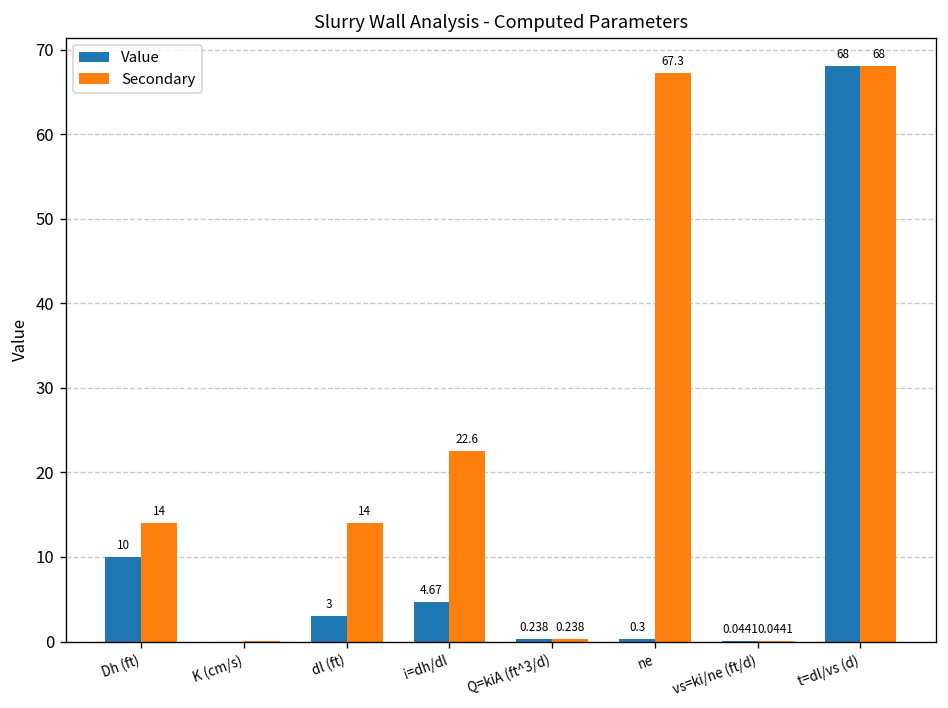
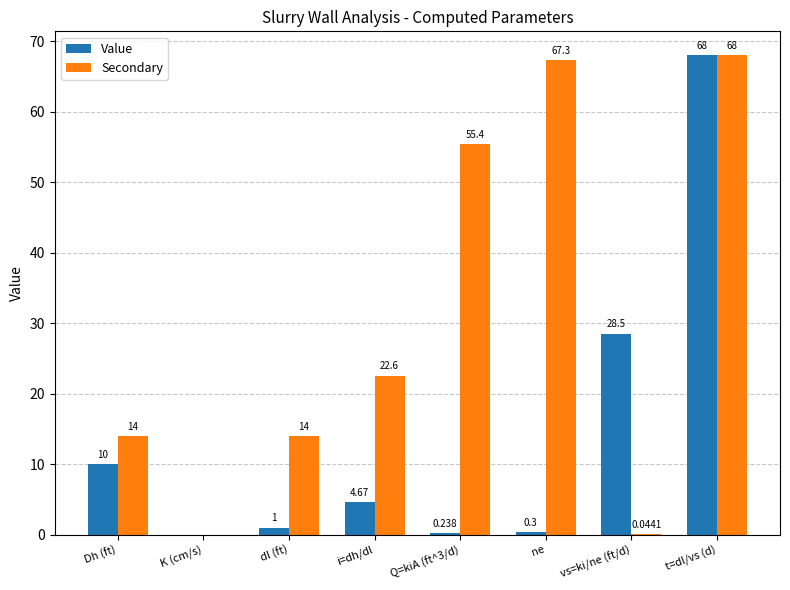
Value, dl (ft): 3 -> 1
Secondary, Q=kiA (ft^3/d): 0.238 -> 55.4
Value, vs=ki/ne (ft/d): 0.0441 -> 28.5
